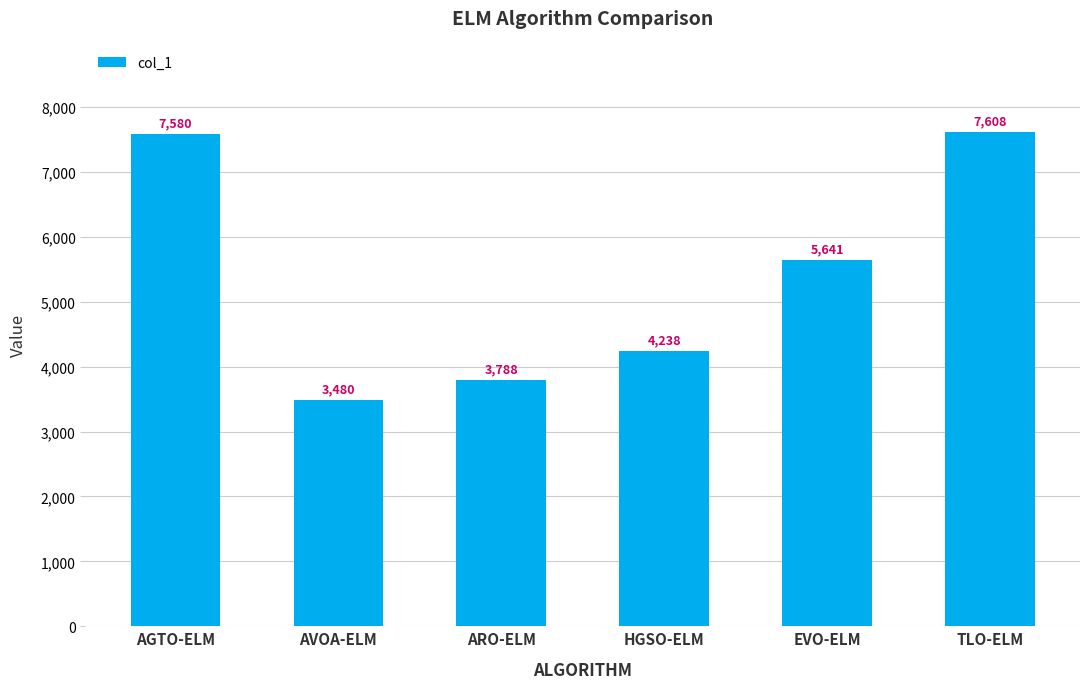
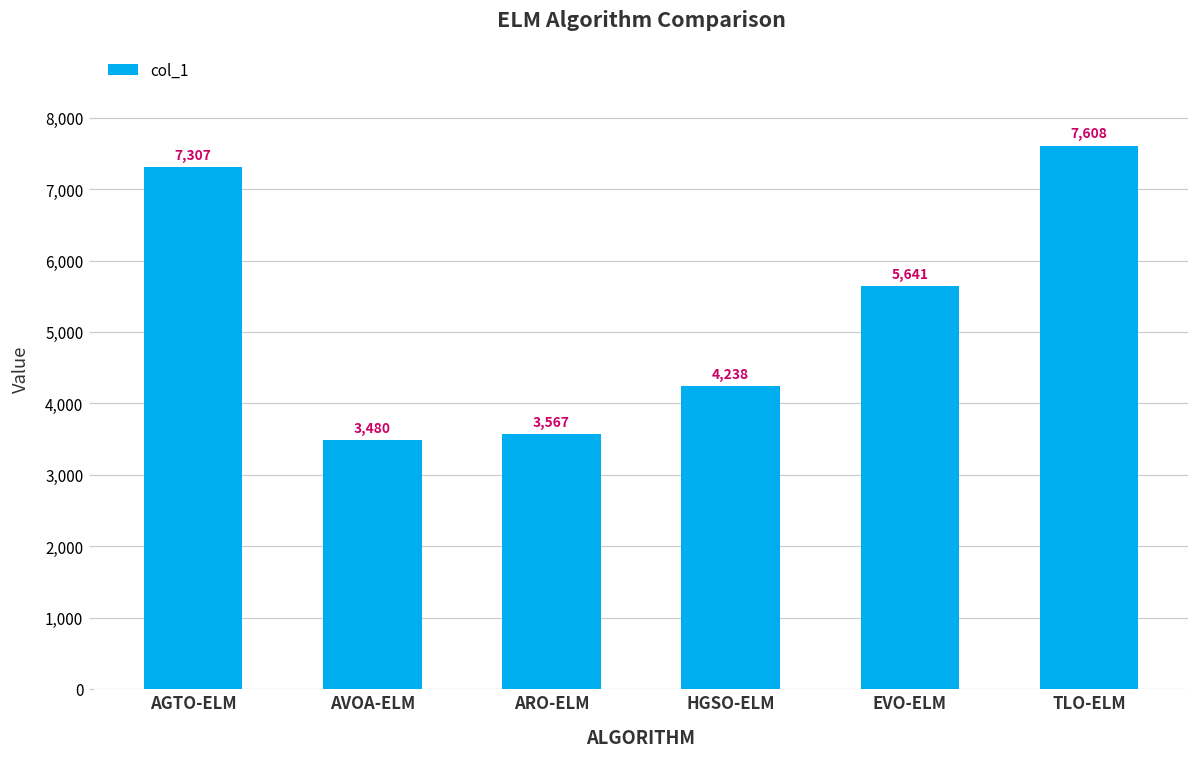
AGTO-ELM: 7,580 -> 7,307
ARO-ELM: 3,788 -> 3,567
